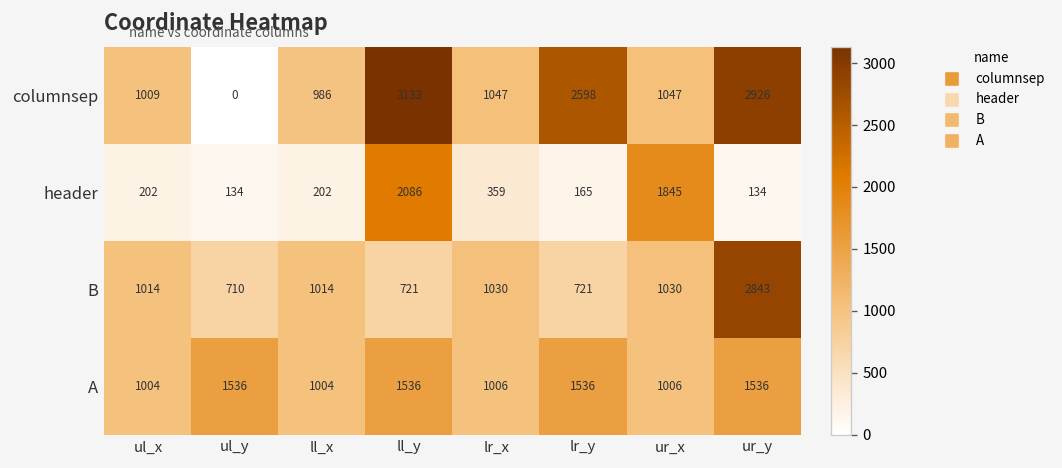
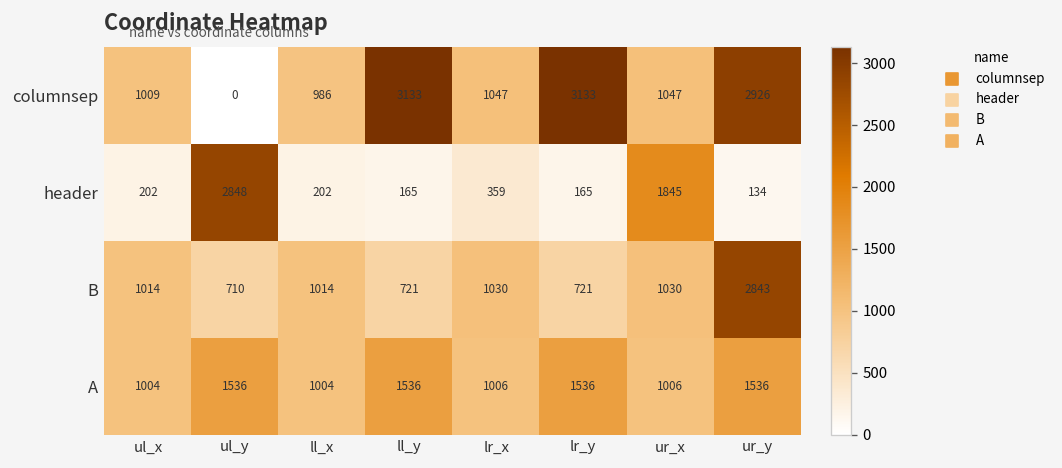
columnsep, lr_y: 2598 -> 3133
header, ul_y: 134 -> 2848
header, ll_y: 2086 -> 165
